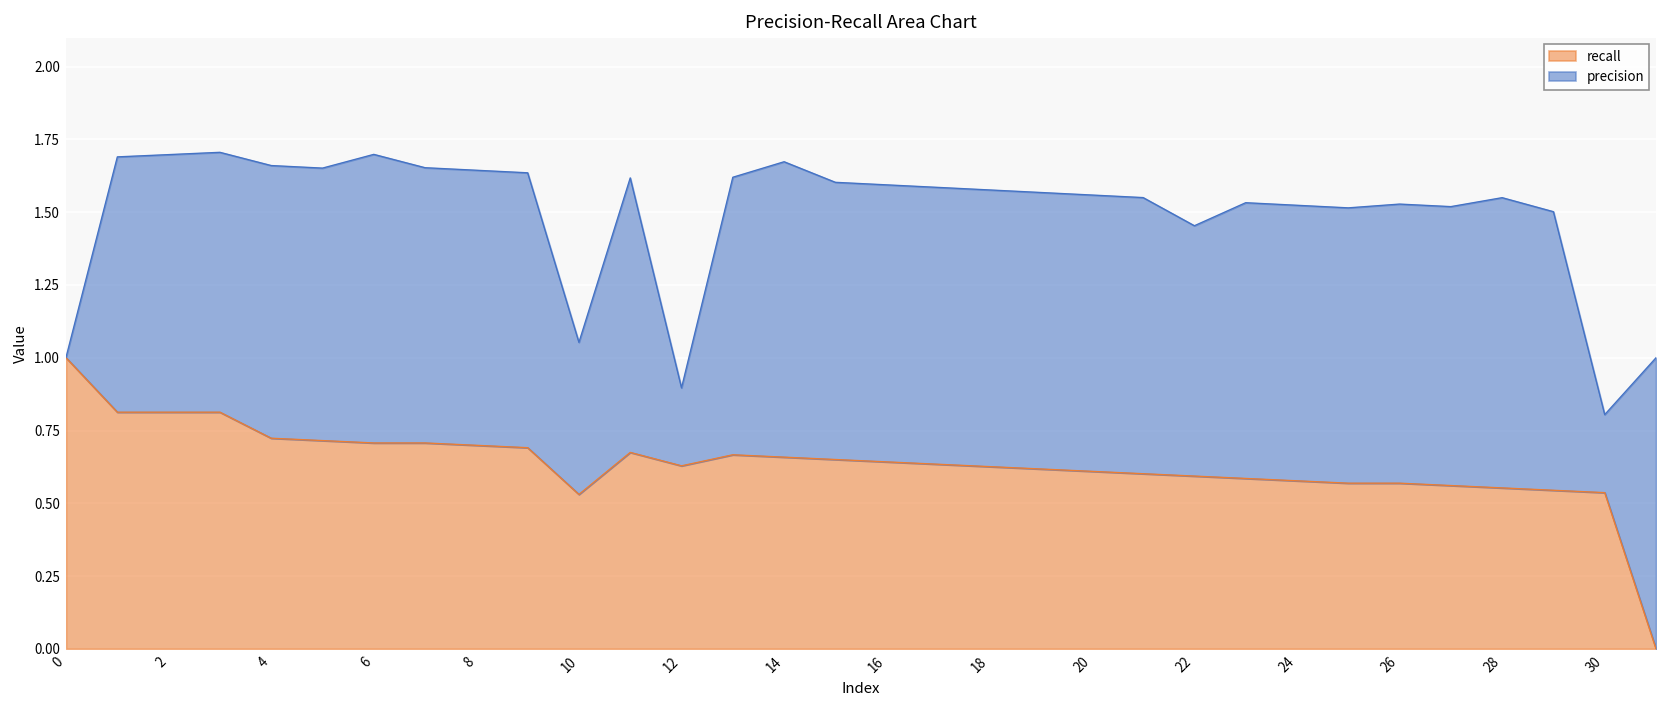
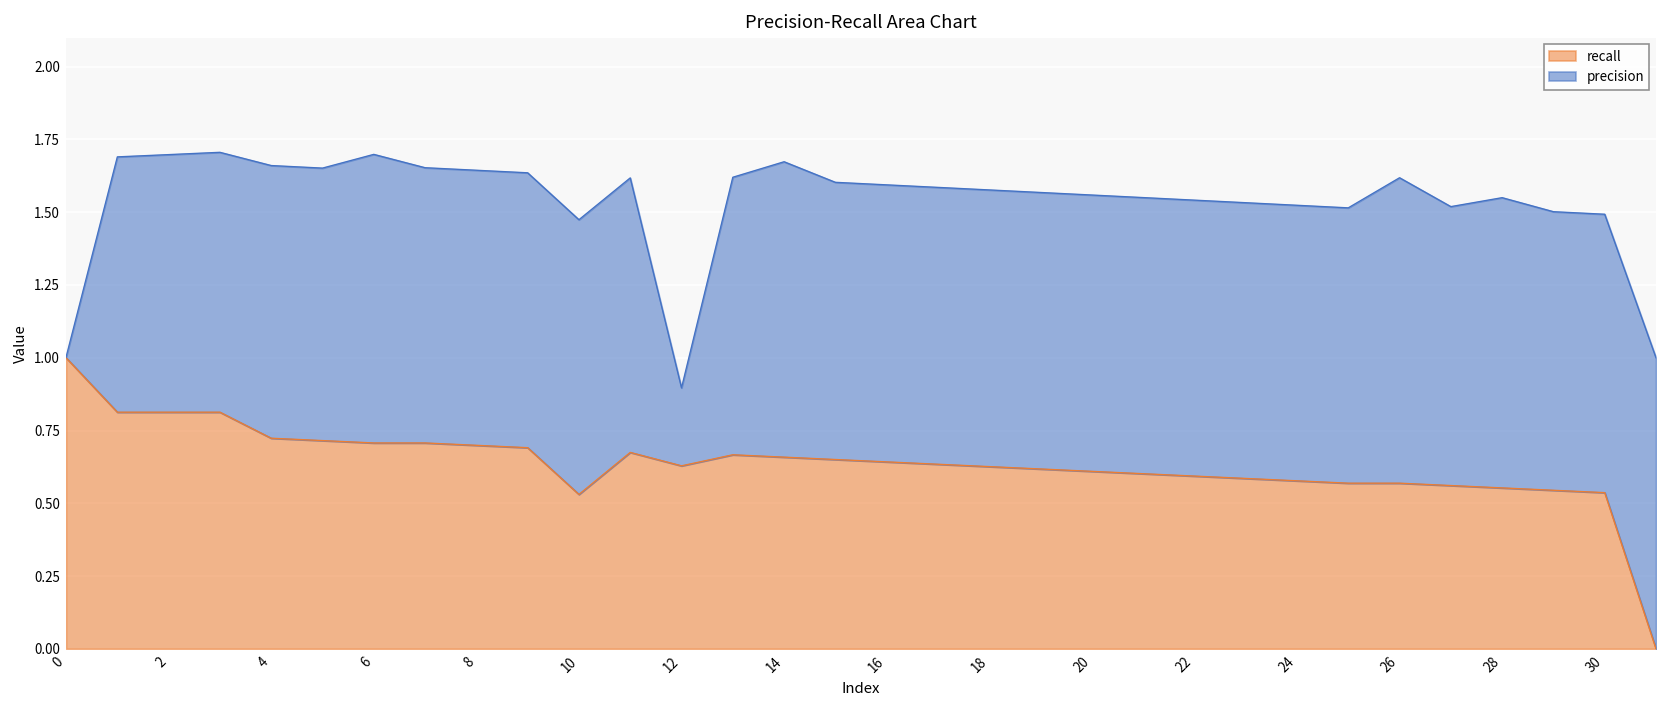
precision, 10: 0.52 -> 0.94
precision, 22: 0.86 -> 0.95
precision, 26: 0.96 -> 1.05
precision, 30: 0.27 -> 0.96
